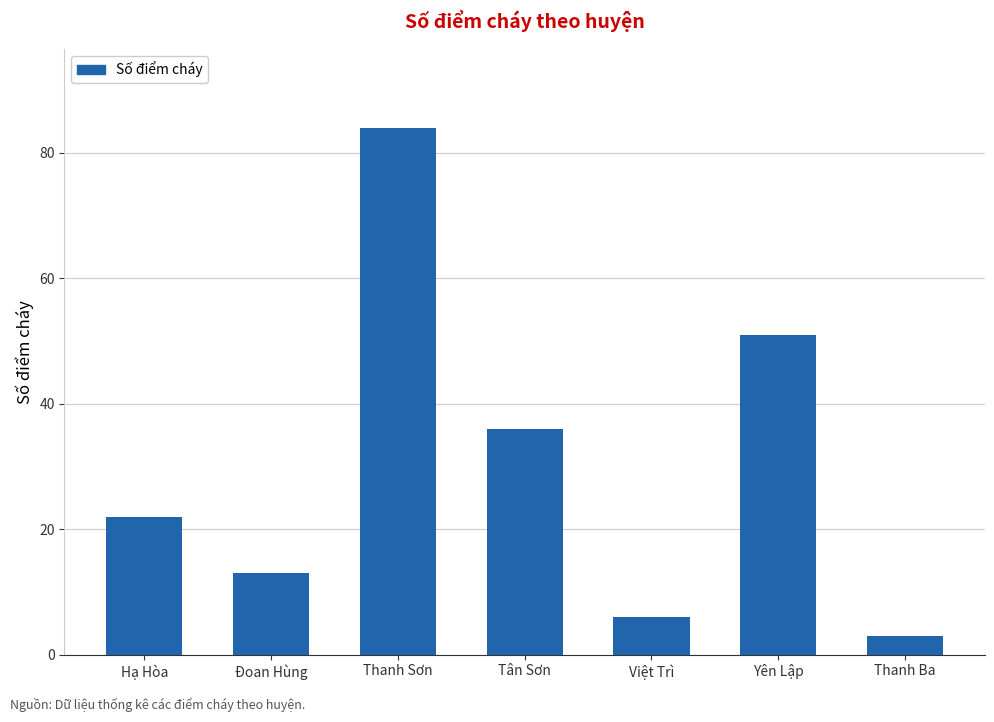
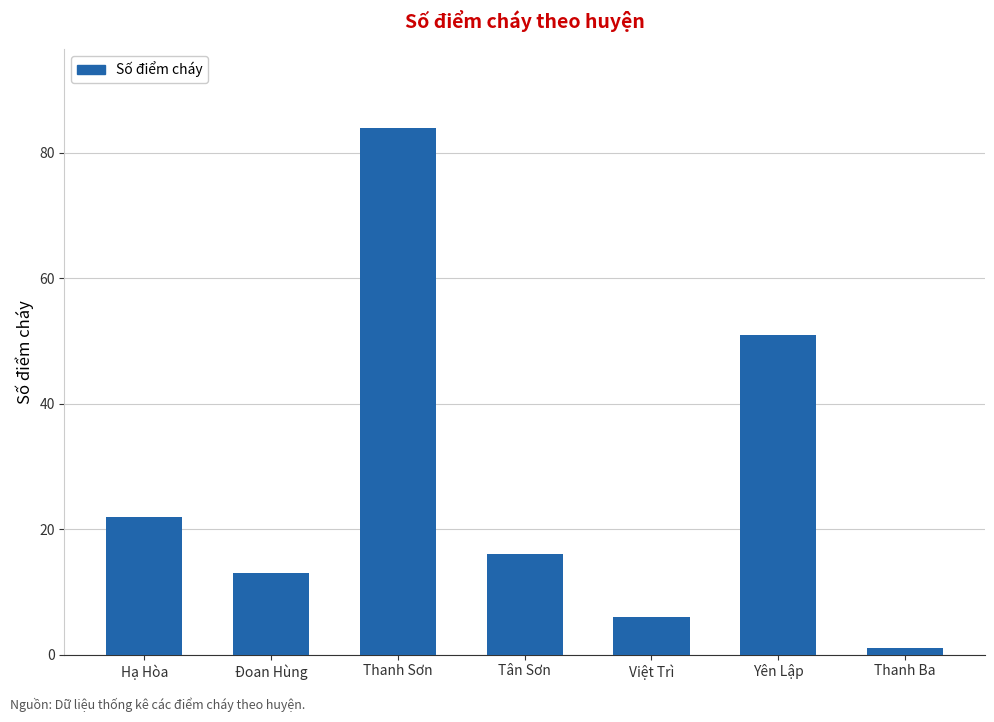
Tân Sơn: 36 -> 16
Thanh Ba: 3 -> 1
